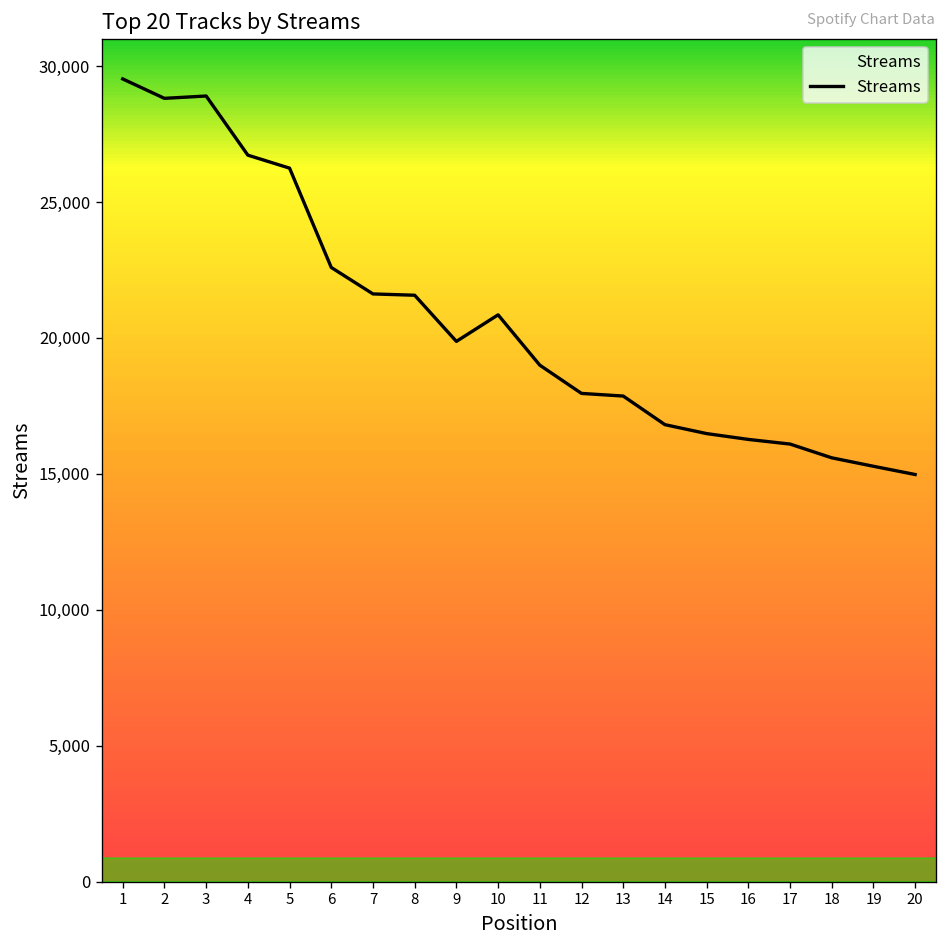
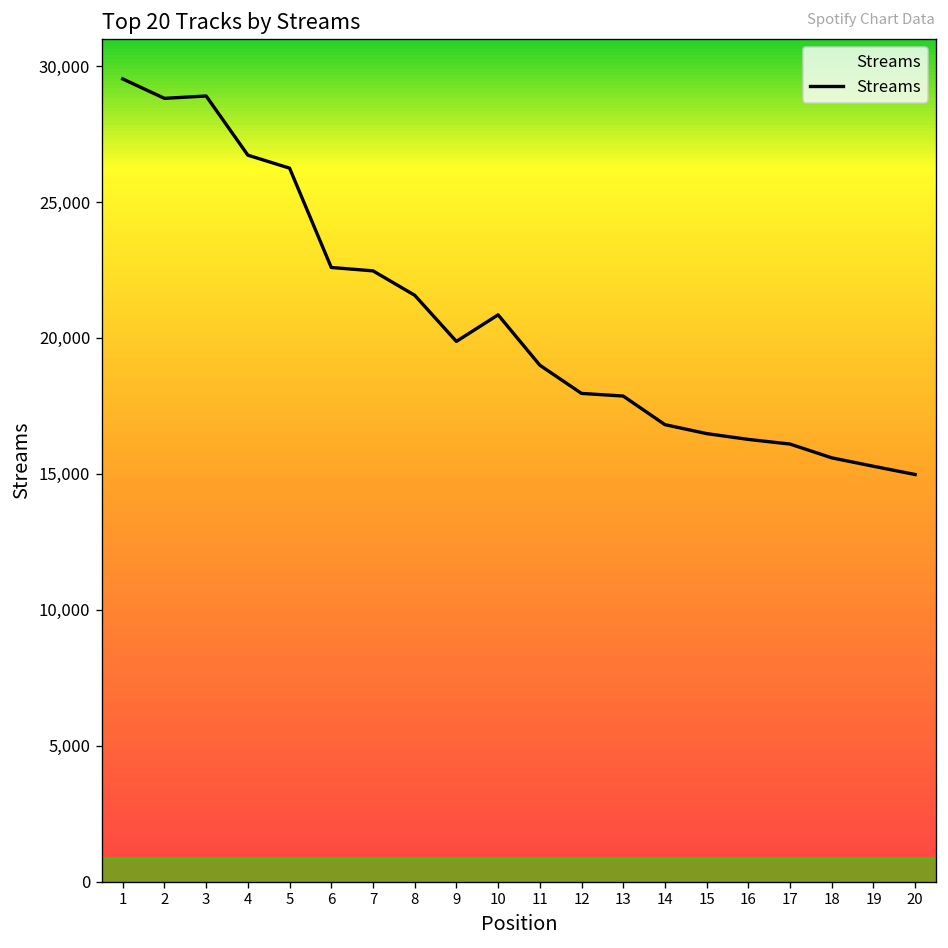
7: 21,600 -> 22,500
